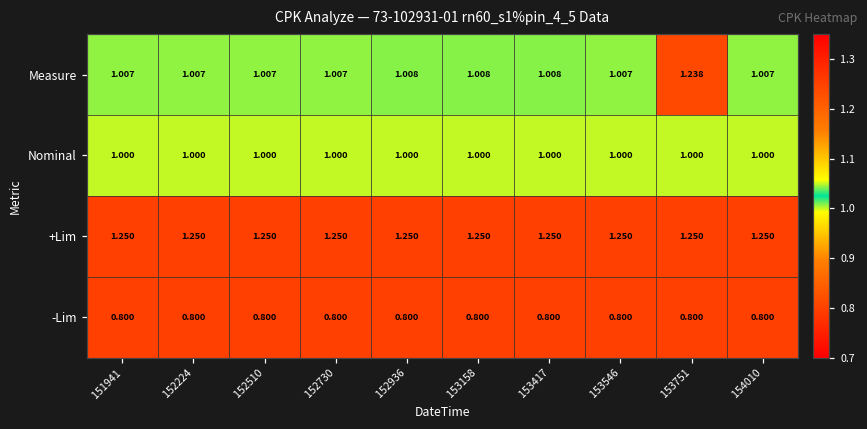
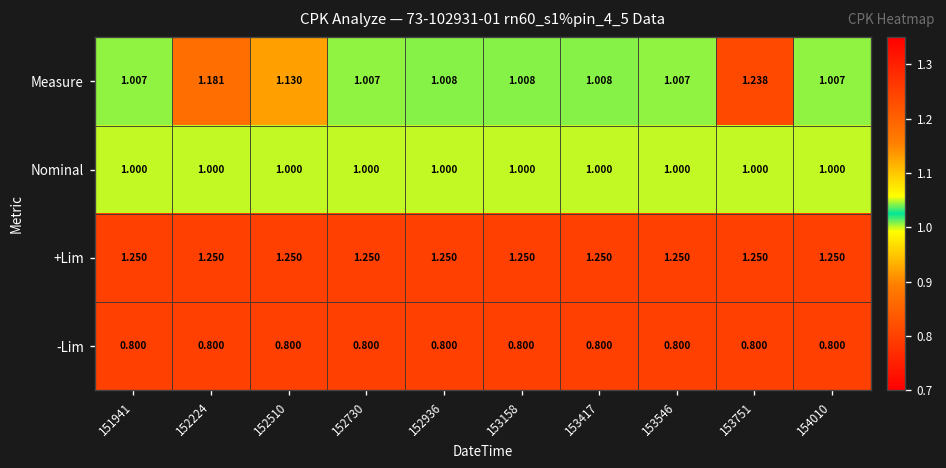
Measure, 152224: 1.007 -> 1.181
Measure, 152510: 1.007 -> 1.130
